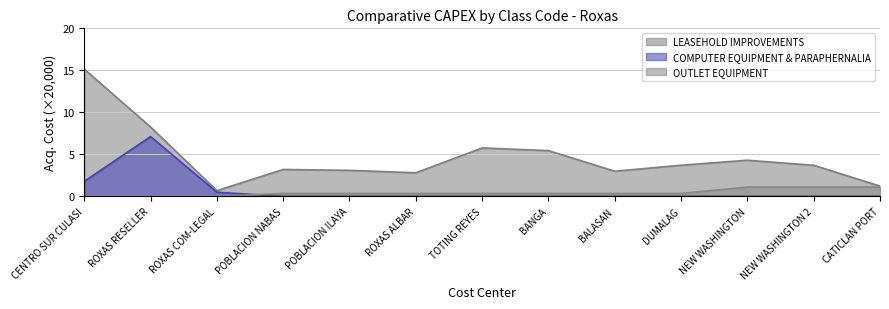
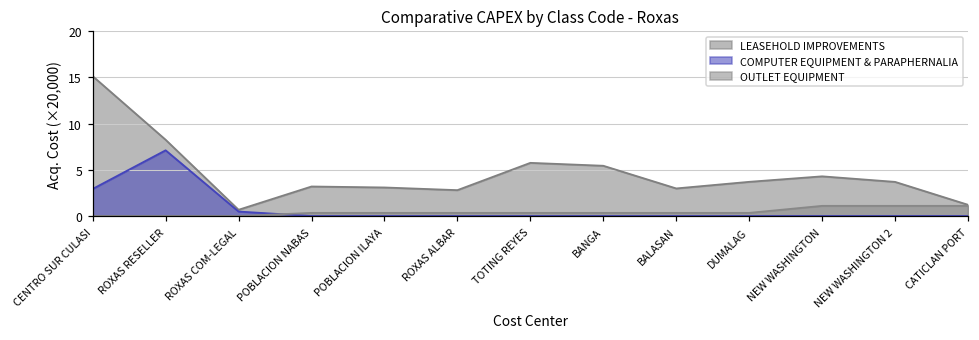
COMPUTER EQUIPMENT & PARAPHERNALIA, CENTRO SUR CULASI: 2 -> 3
